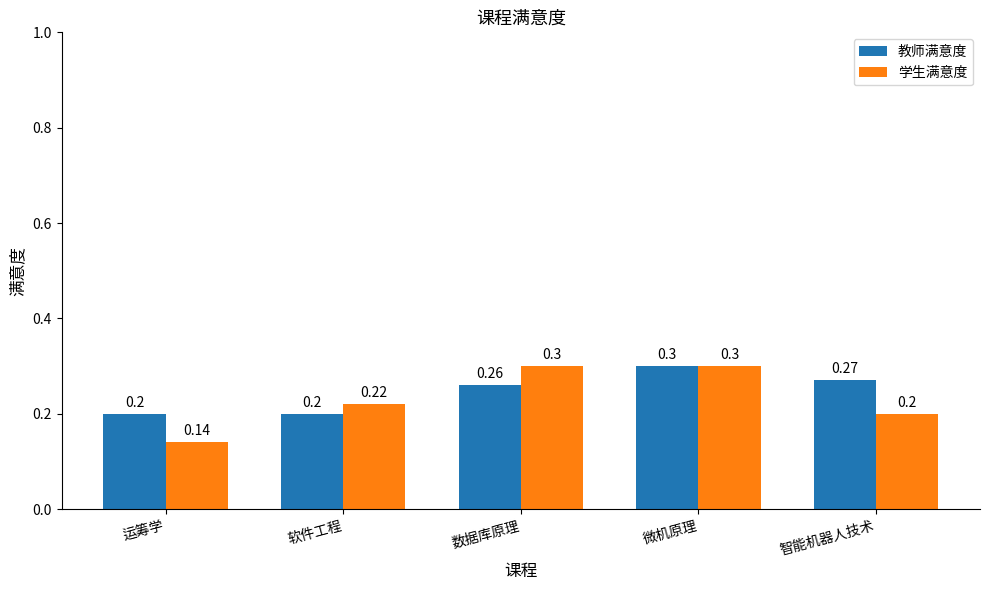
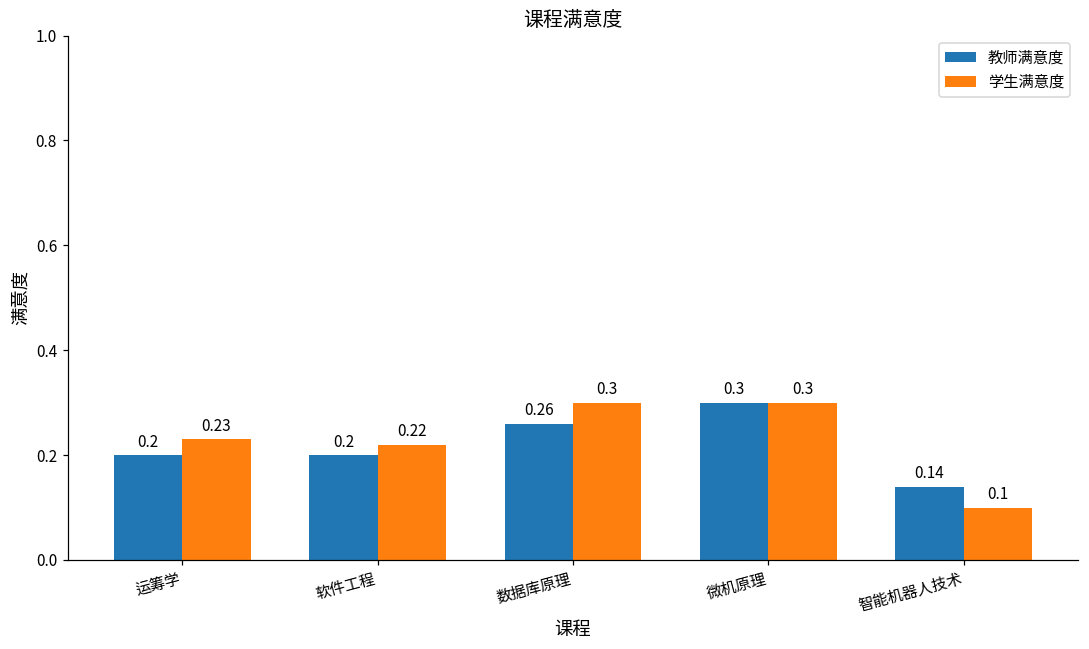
学生满意度, 运筹学: 0.14 -> 0.23
教师满意度, 智能机器人技术: 0.27 -> 0.14
学生满意度, 智能机器人技术: 0.2 -> 0.1
